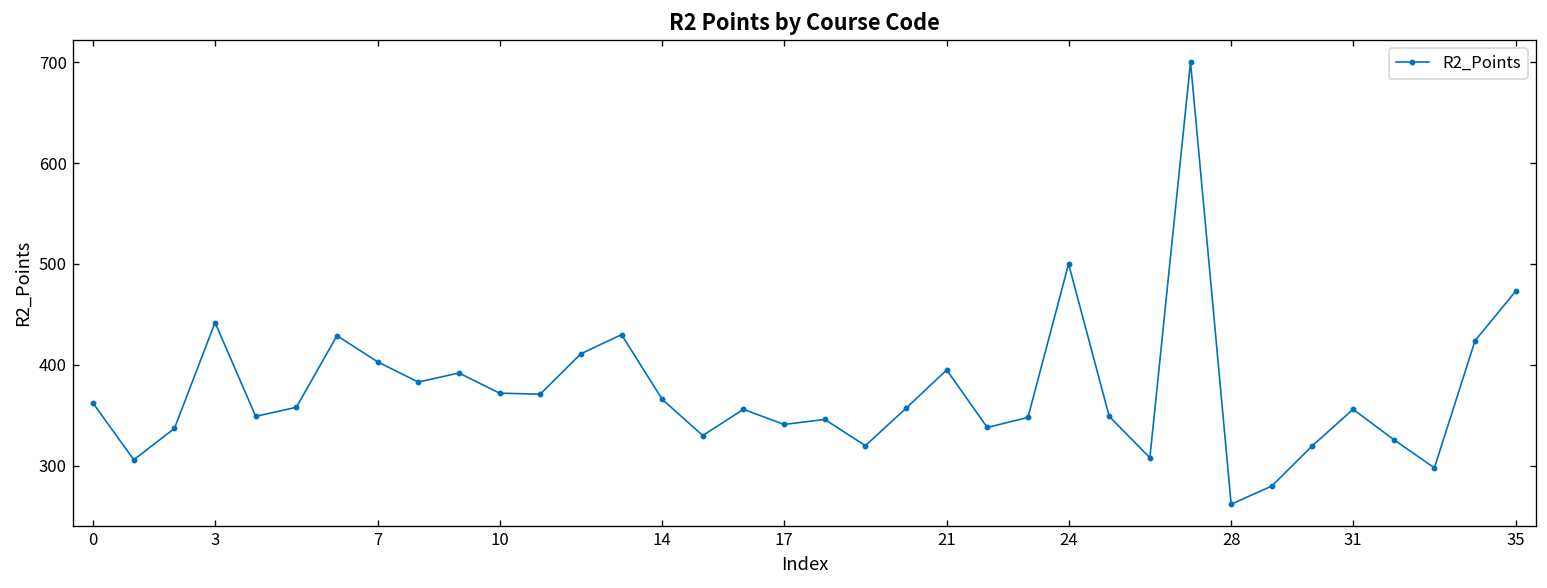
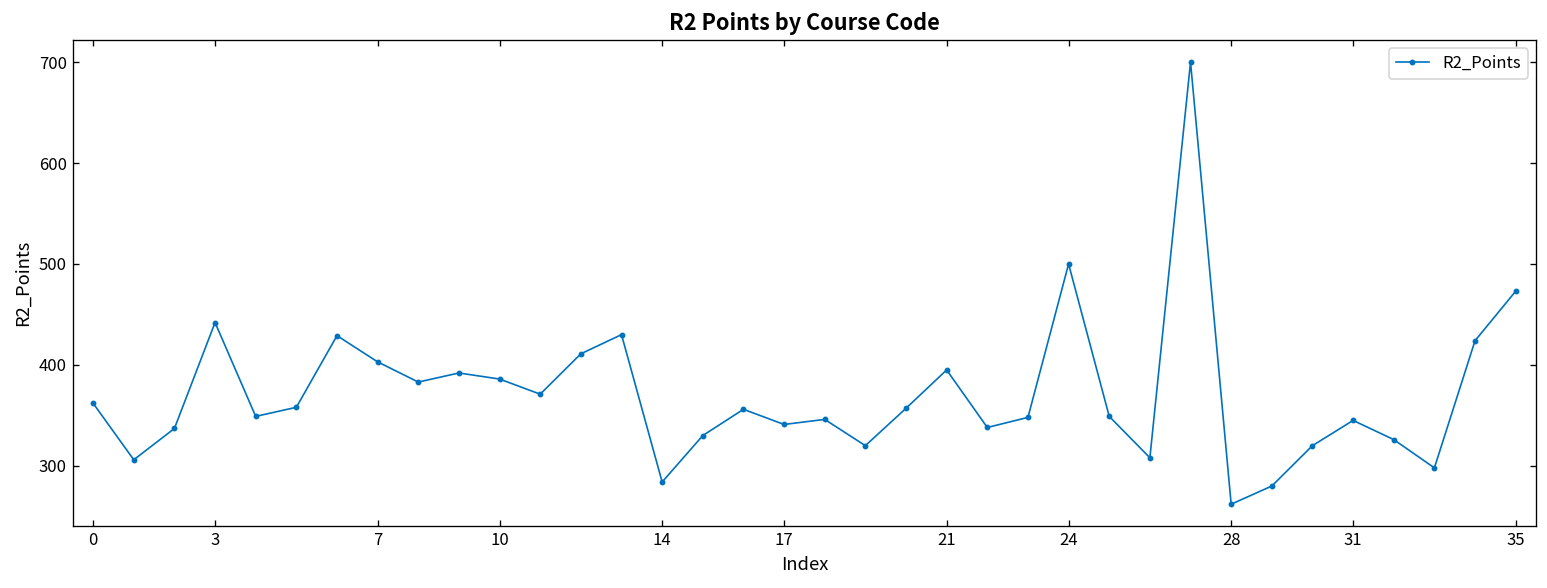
10: 370 -> 390
14: 370 -> 280
31: 360 -> 350
